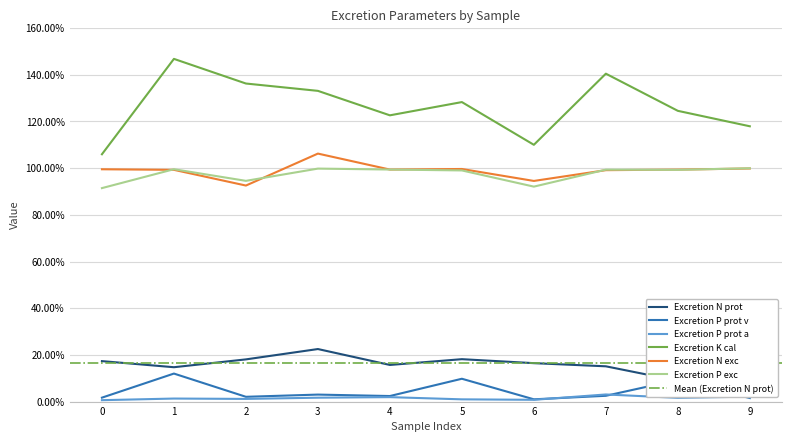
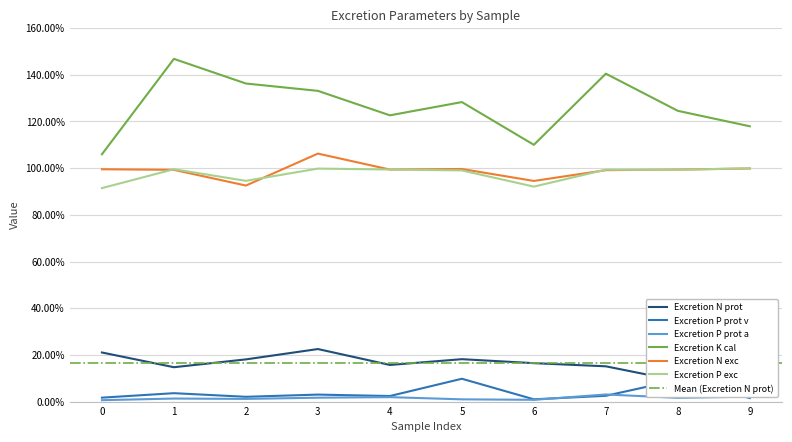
Excretion N prot, 0: 17% -> 21%
Excretion P prot v, 1: 12% -> 4%
